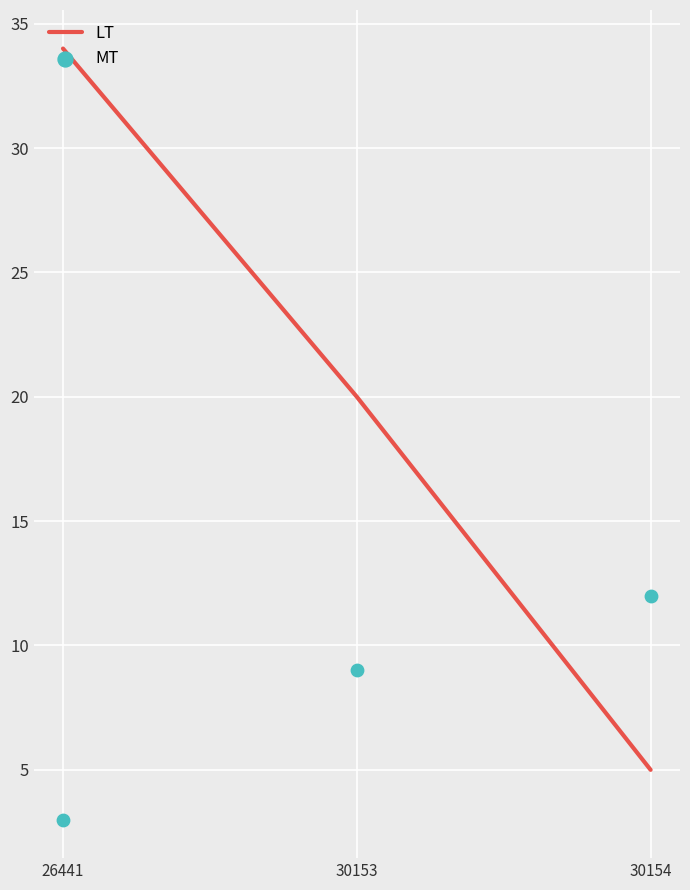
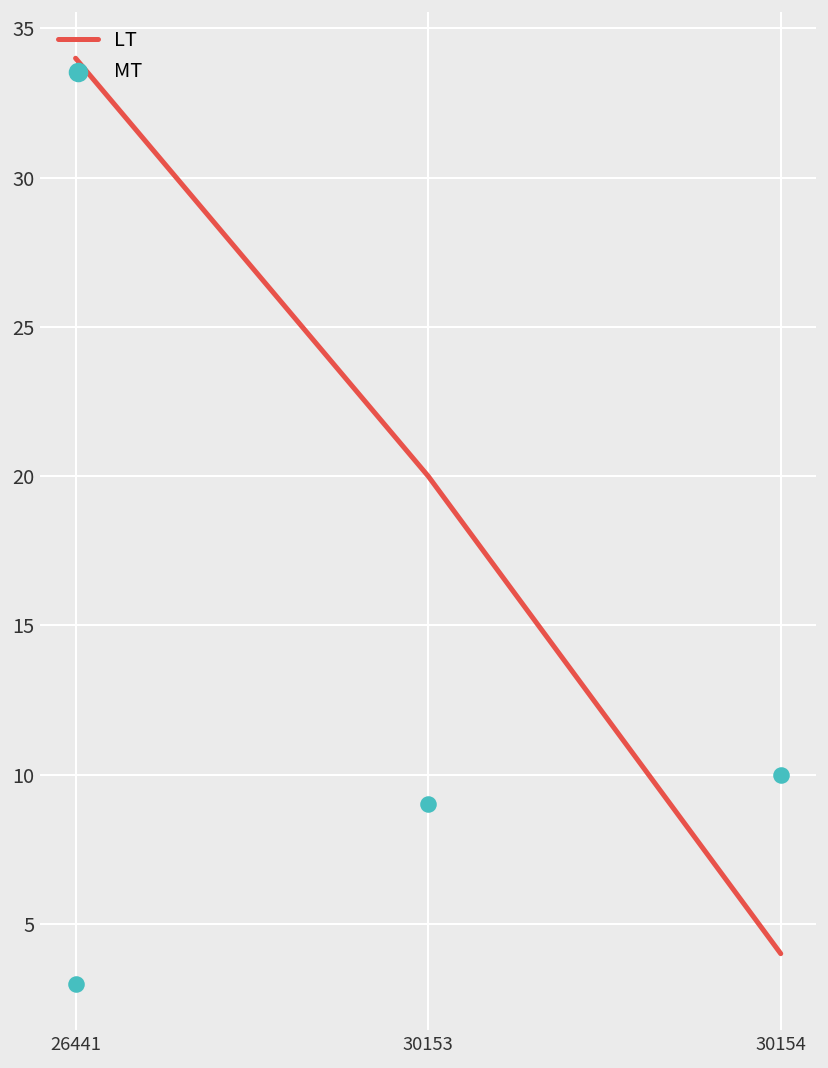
LT, 30154: 5 -> 4
MT, 30154: 12 -> 10
